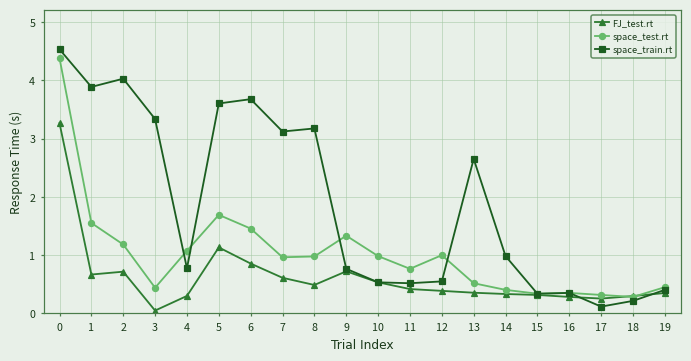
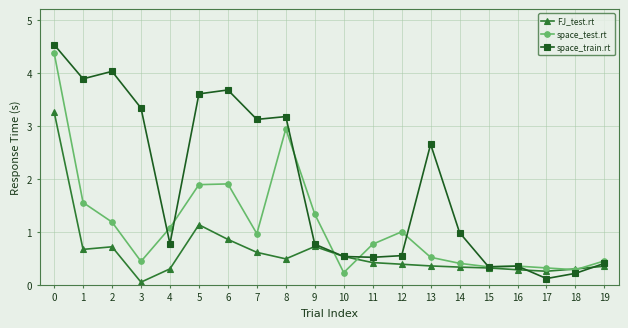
space_test.rt, 5: 1.7 -> 1.9
space_test.rt, 6: 1.5 -> 1.9
space_test.rt, 8: 1.0 -> 2.9
space_test.rt, 10: 1.0 -> 0.2
